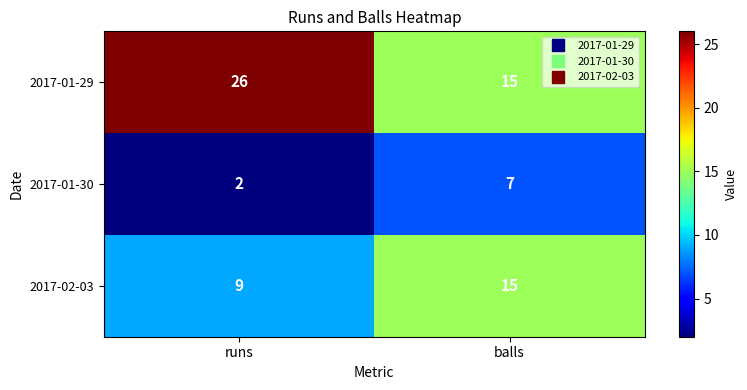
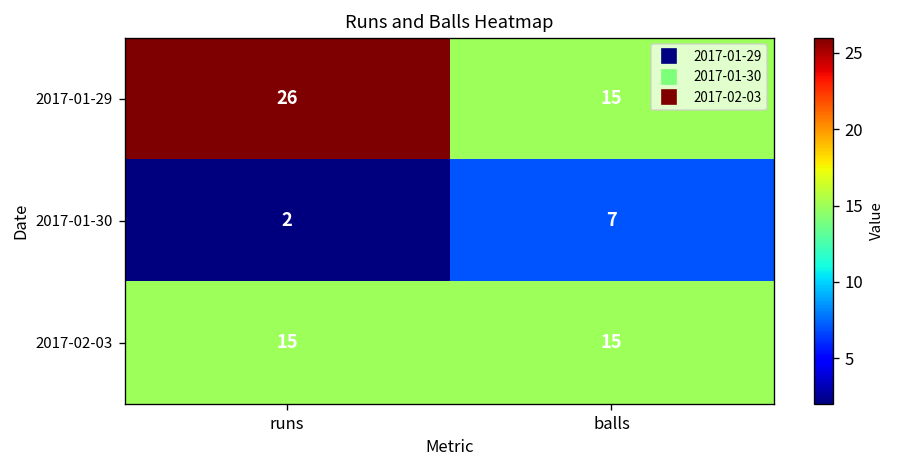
2017-02-03, runs: 9 -> 15
